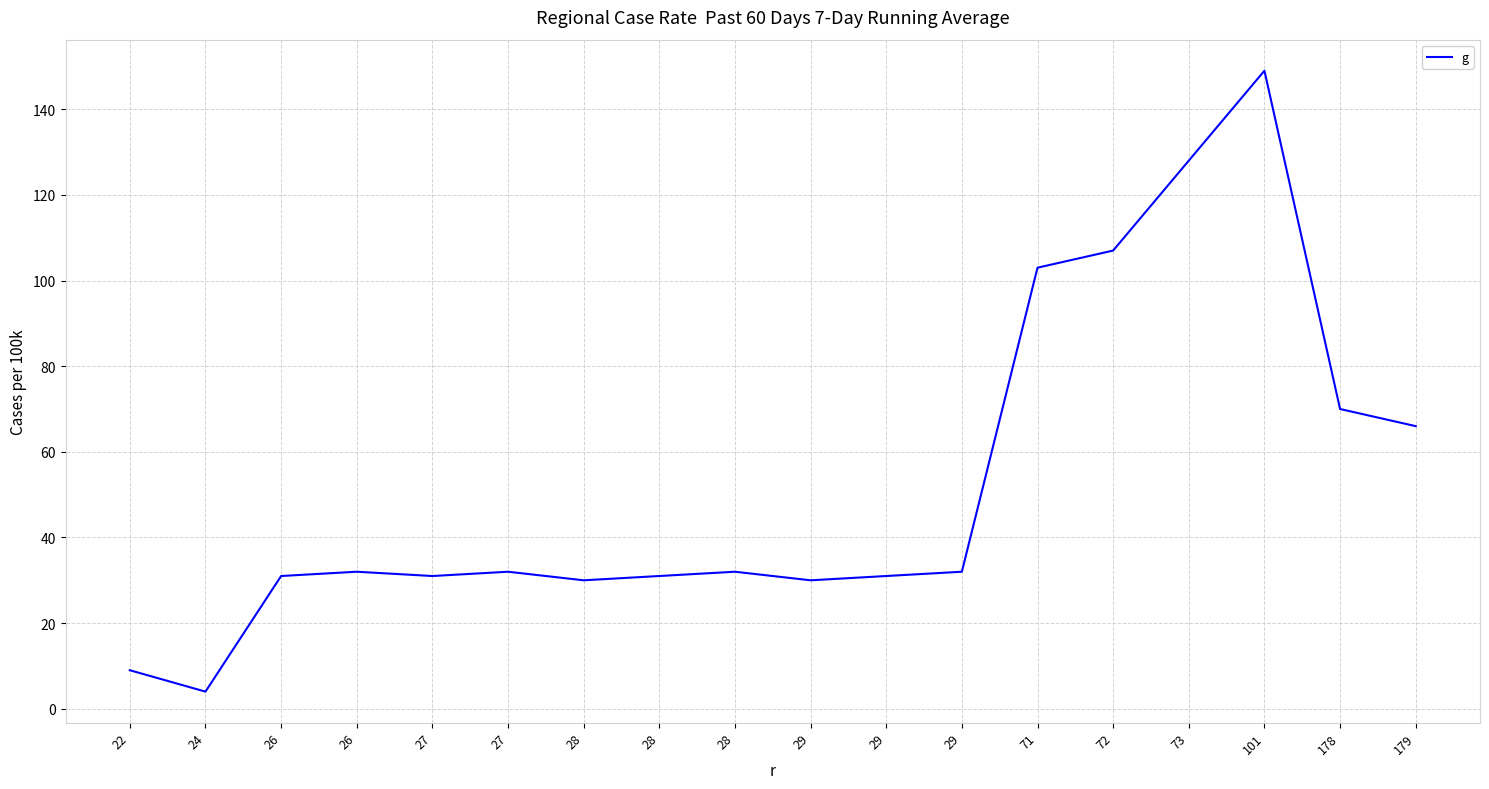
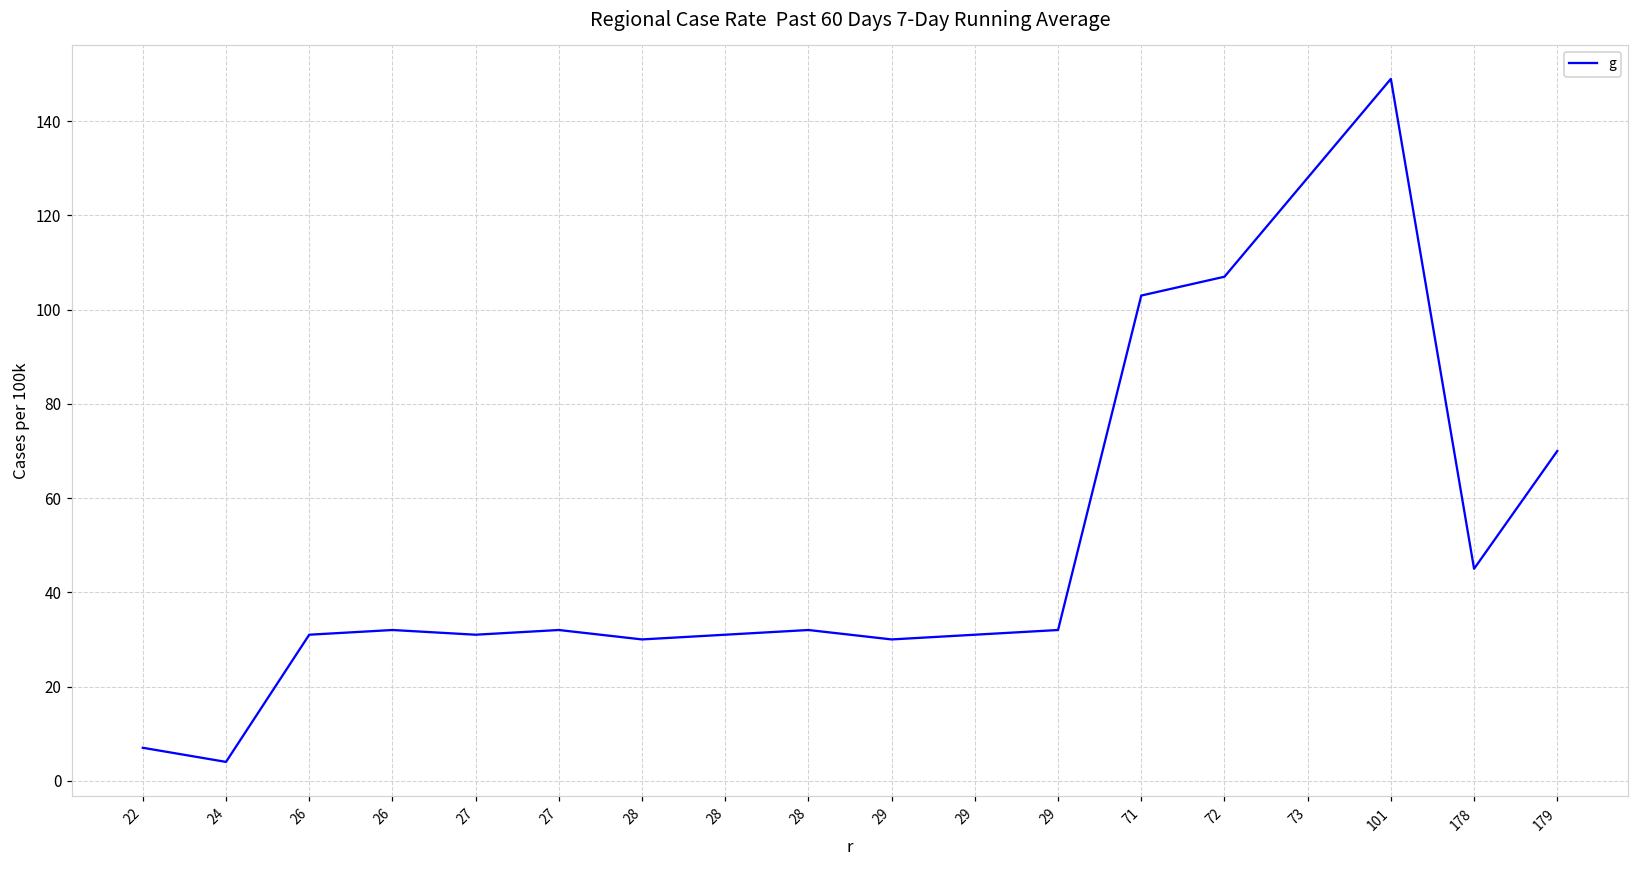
22: 9 -> 7
178: 70 -> 45
179: 66 -> 70
